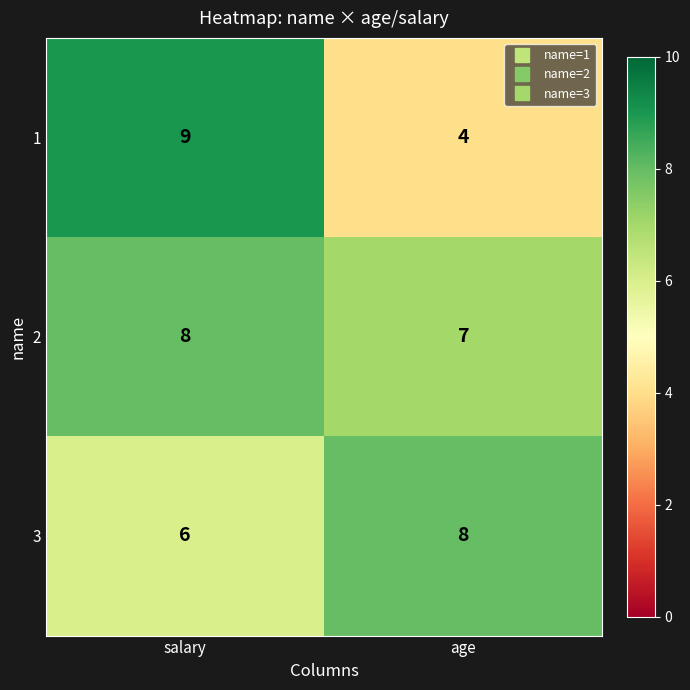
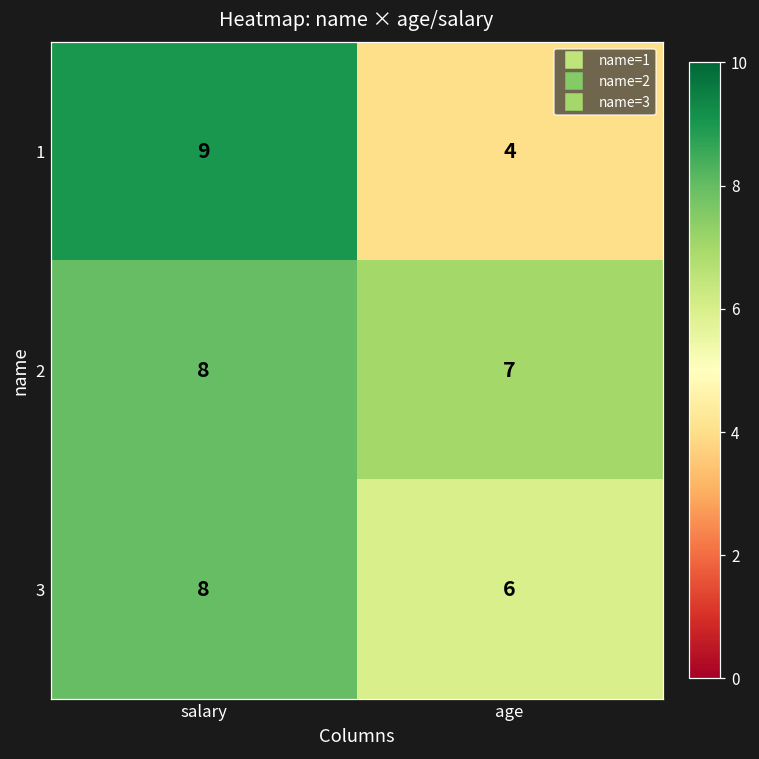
3, salary: 6 -> 8
3, age: 8 -> 6
